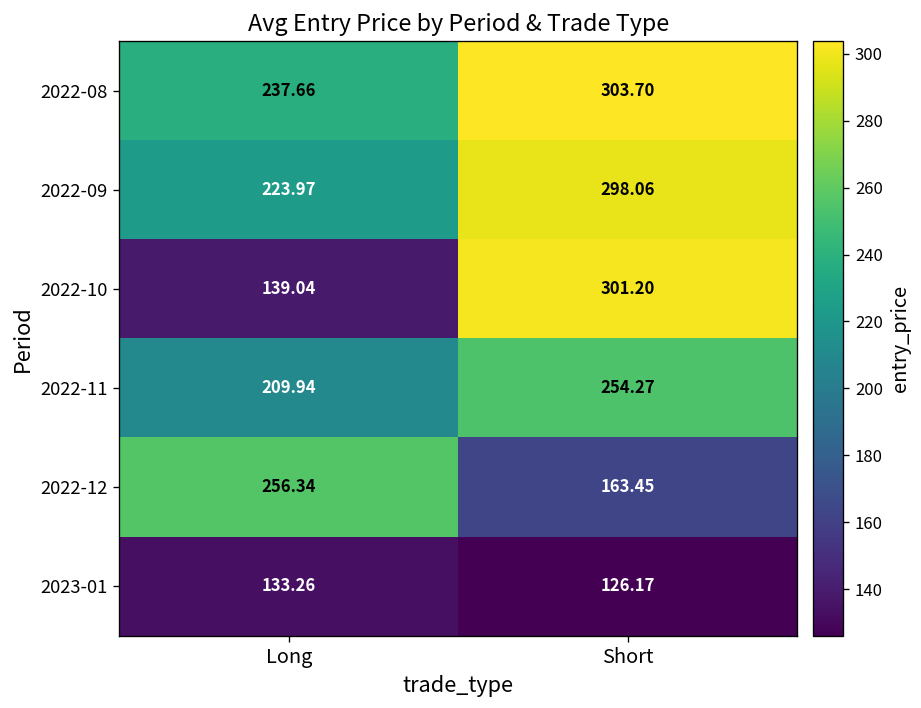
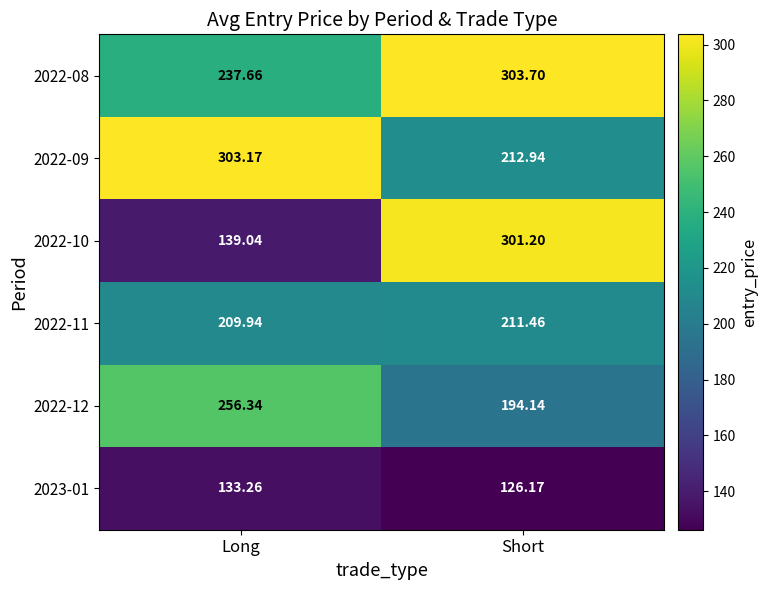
2022-09, Long: 223.97 -> 303.17
2022-09, Short: 298.06 -> 212.94
2022-11, Short: 254.27 -> 211.46
2022-12, Short: 163.45 -> 194.14
